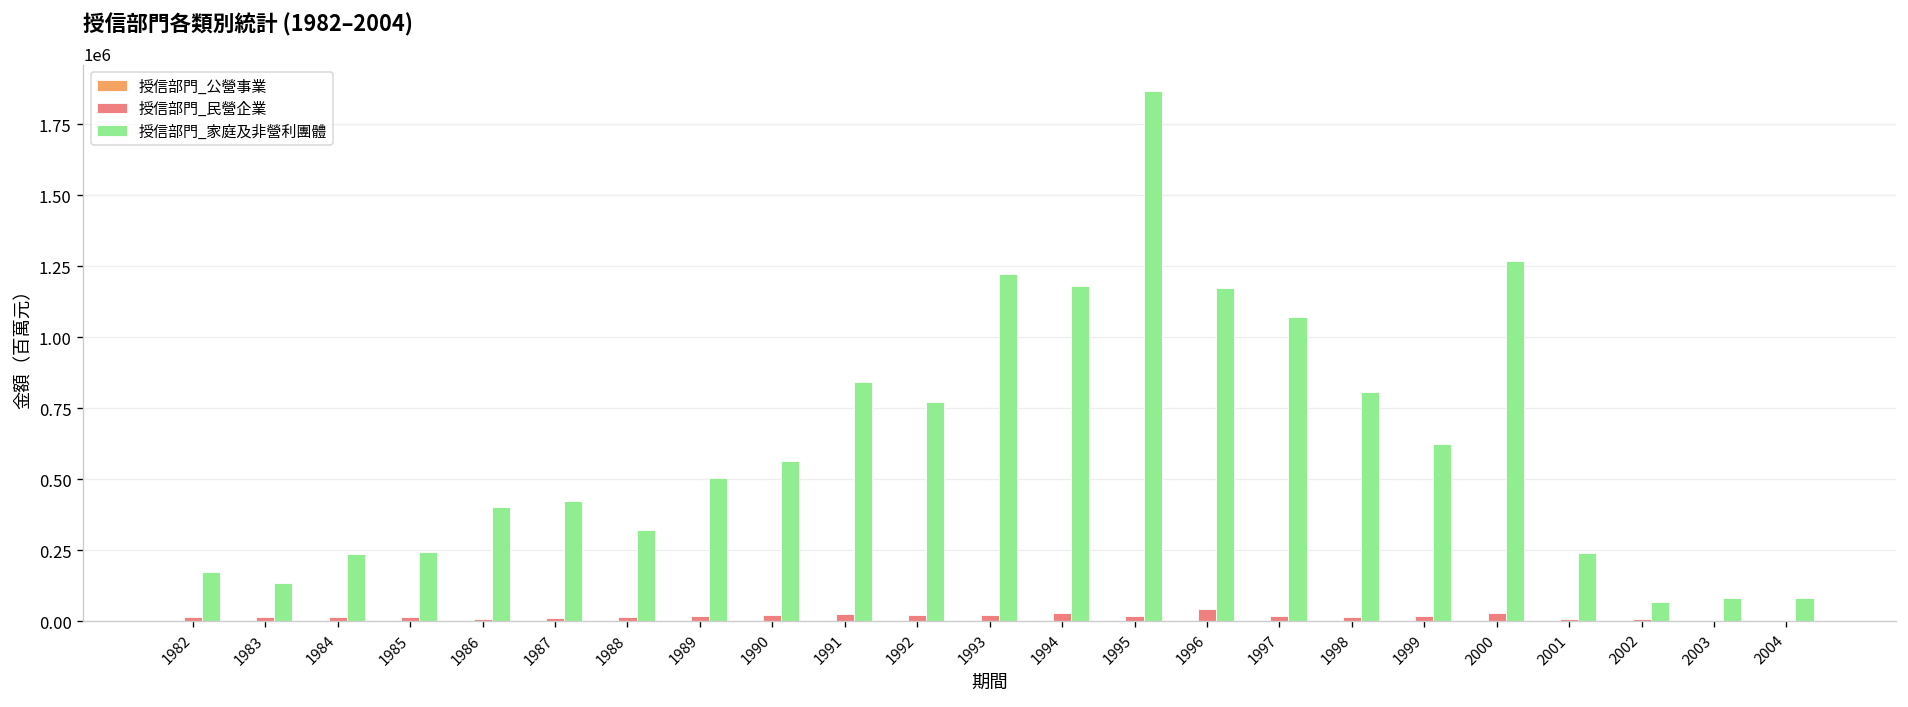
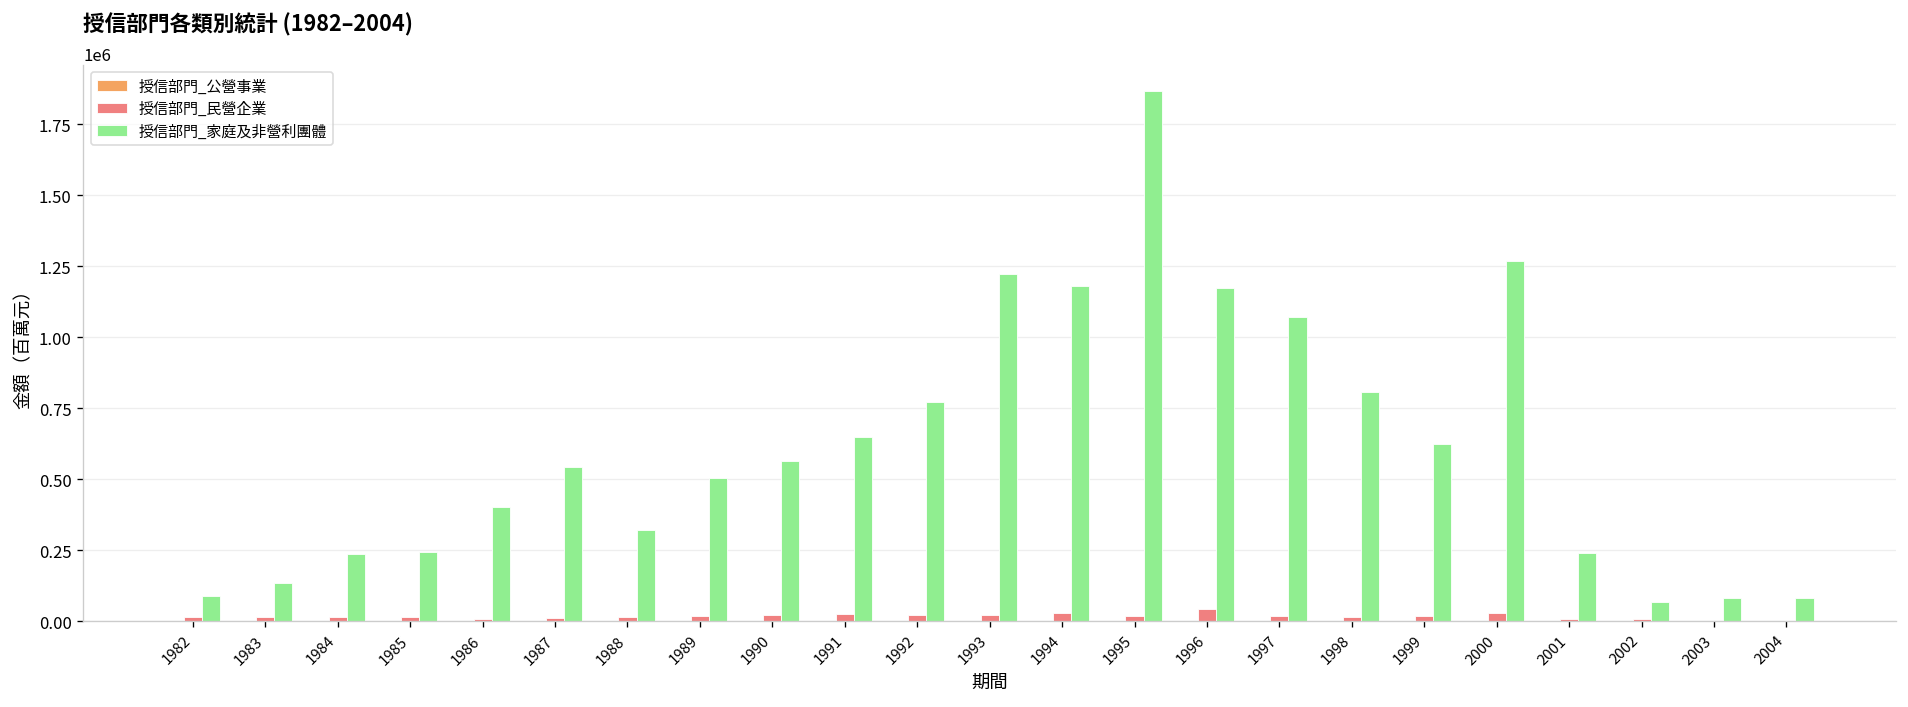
授信部門_家庭及非營利團體, 1982: 180000 -> 90000
授信部門_家庭及非營利團體, 1987: 430000 -> 540000
授信部門_家庭及非營利團體, 1991: 840000 -> 650000
